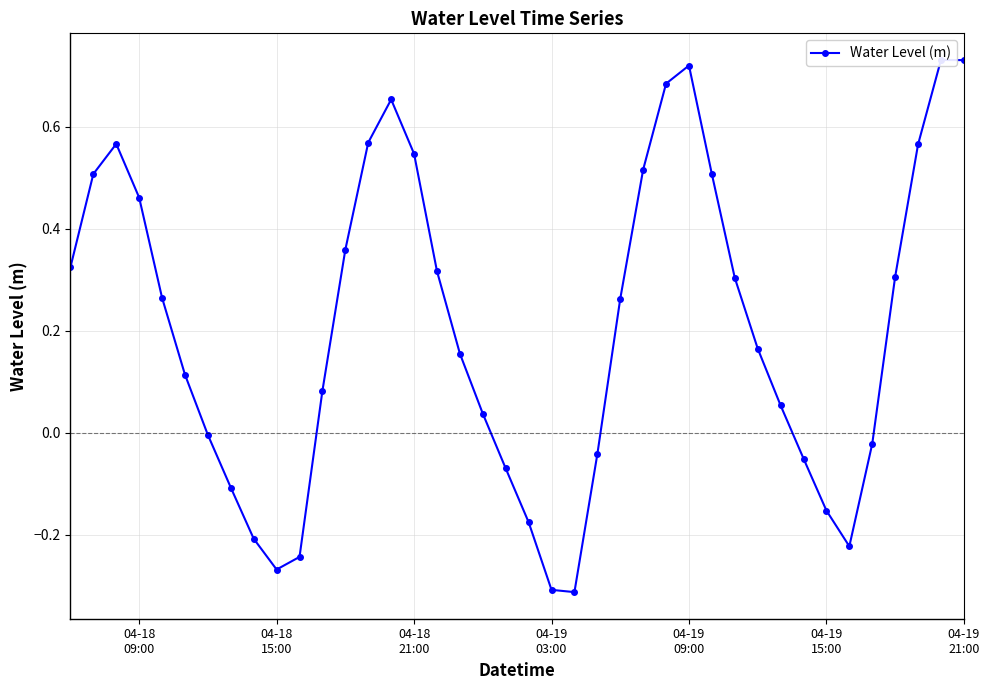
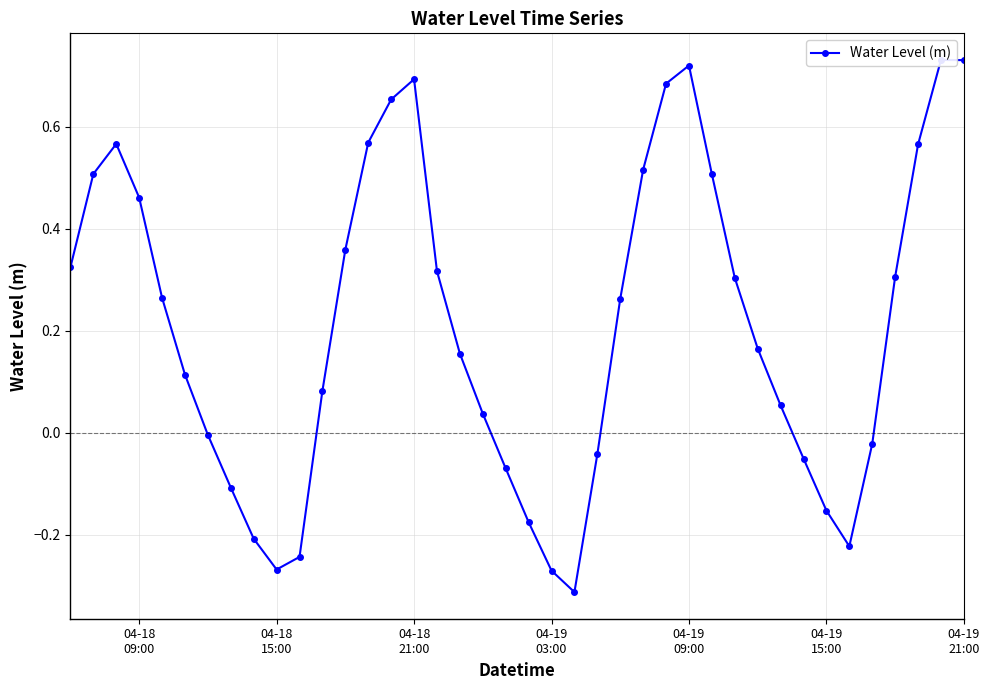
04-18 21:00: 0.55 -> 0.69
04-19 03:00: -0.31 -> -0.27
